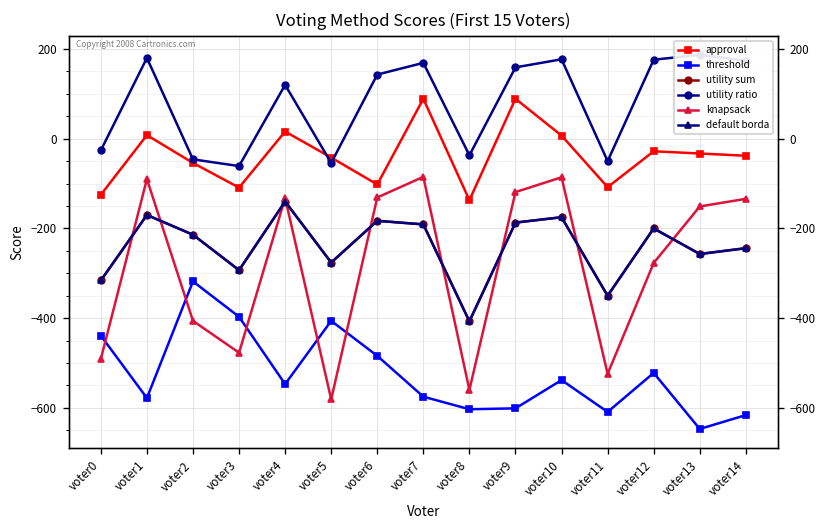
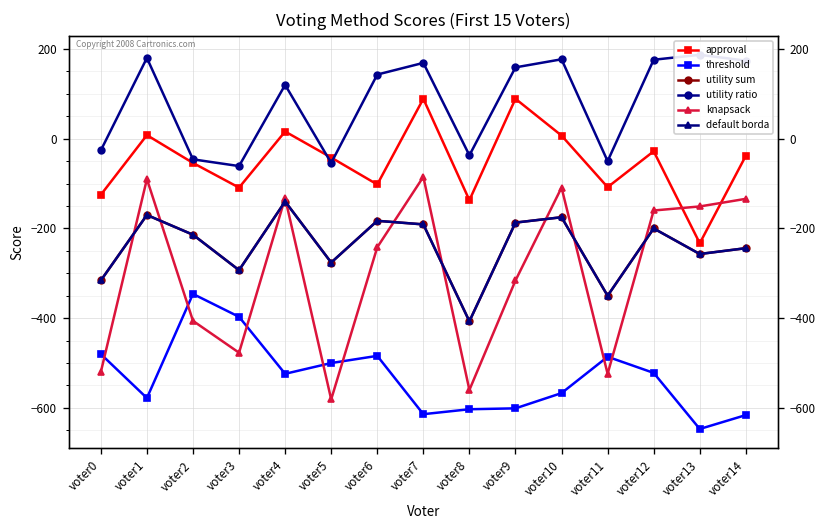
threshold, voter0: -440 -> -480
knapsack, voter0: -490 -> -520
threshold, voter2: -320 -> -350
threshold, voter4: -550 -> -520
threshold, voter5: -410 -> -500
knapsack, voter6: -130 -> -240
threshold, voter7: -580 -> -610
knapsack, voter9: -120 -> -320
threshold, voter10: -540 -> -570
knapsack, voter10: -90 -> -110
threshold, voter11: -610 -> -490
knapsack, voter12: -280 -> -160
approval, voter13: -30 -> -230
